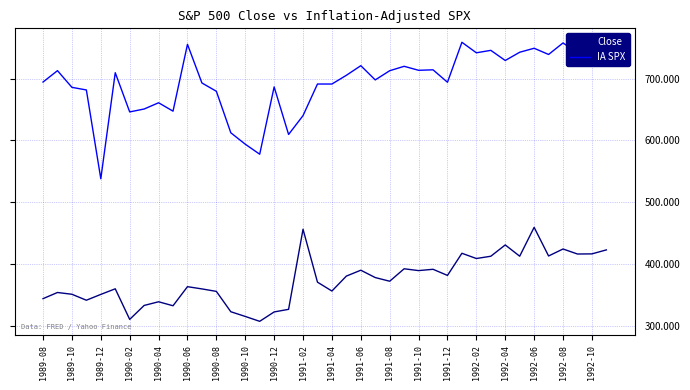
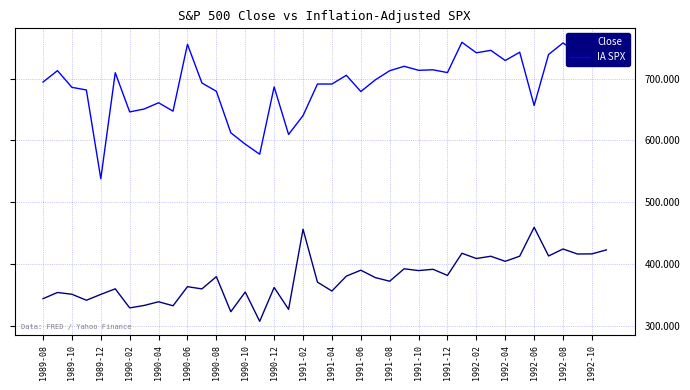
Close, 1990-02: 310 -> 330
Close, 1990-08: 360 -> 380
Close, 1990-10: 310 -> 350
Close, 1990-12: 320 -> 360
IA SPX, 1991-06: 720 -> 680
IA SPX, 1991-12: 690 -> 710
Close, 1992-04: 430 -> 400
IA SPX, 1992-06: 750 -> 660
